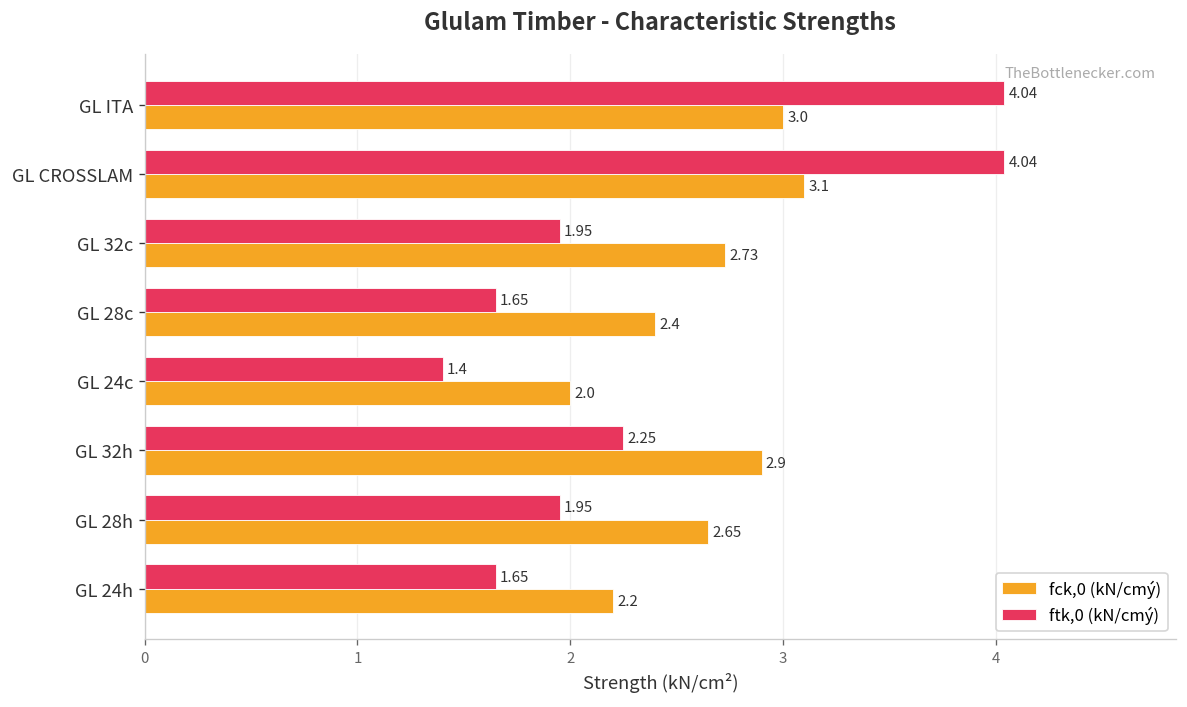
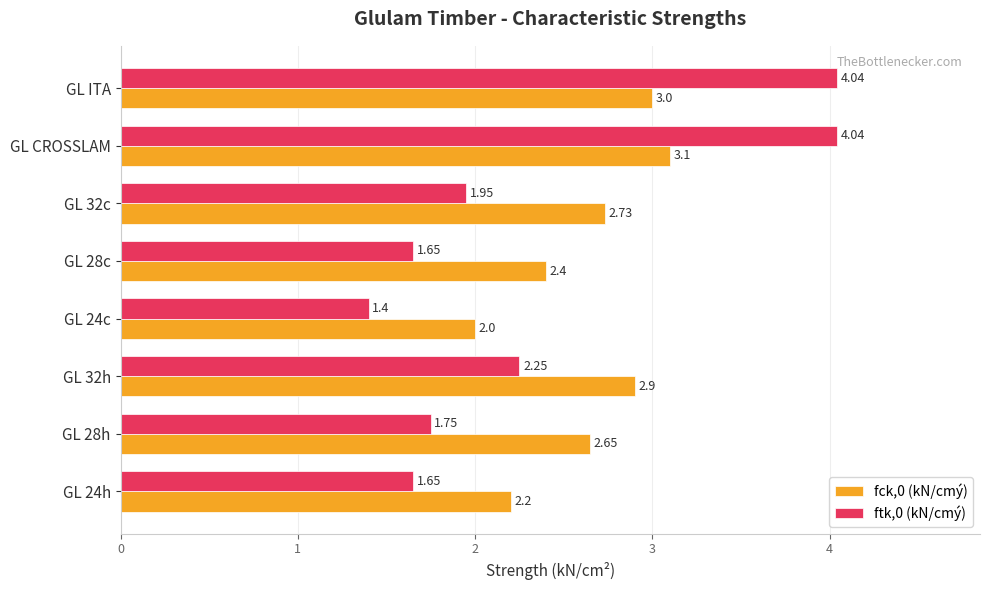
ftk,0 (kN/cmý), GL 28h: 1.95 -> 1.75
